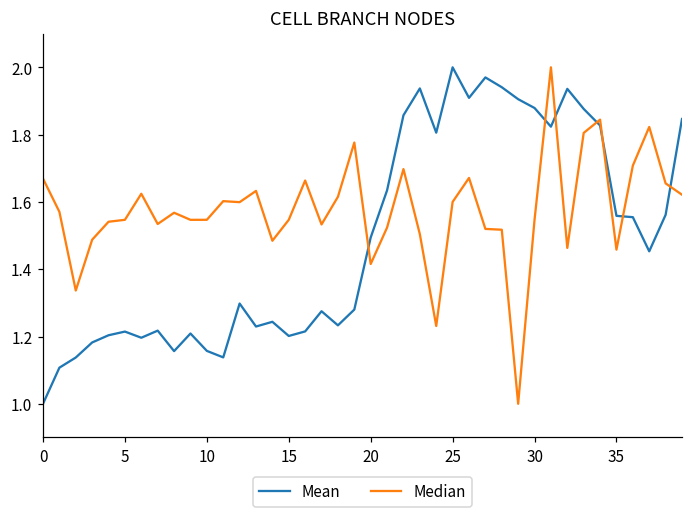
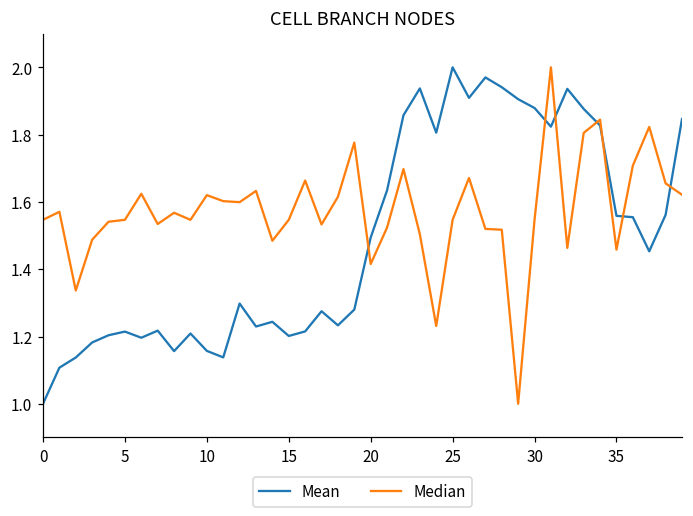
Median, 0: 1.67 -> 1.55
Median, 10: 1.55 -> 1.62
Median, 25: 1.60 -> 1.55
